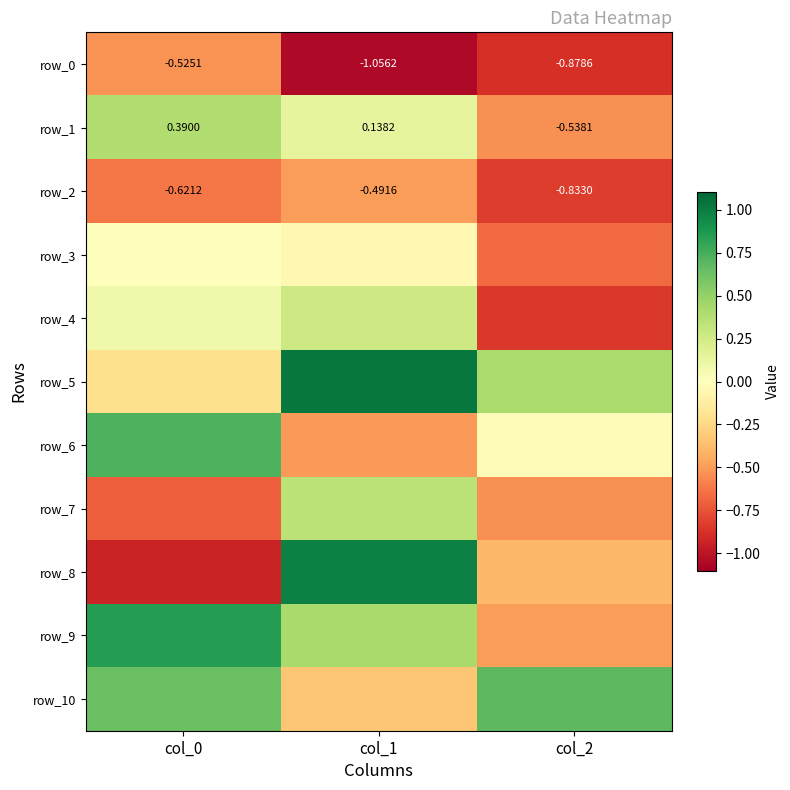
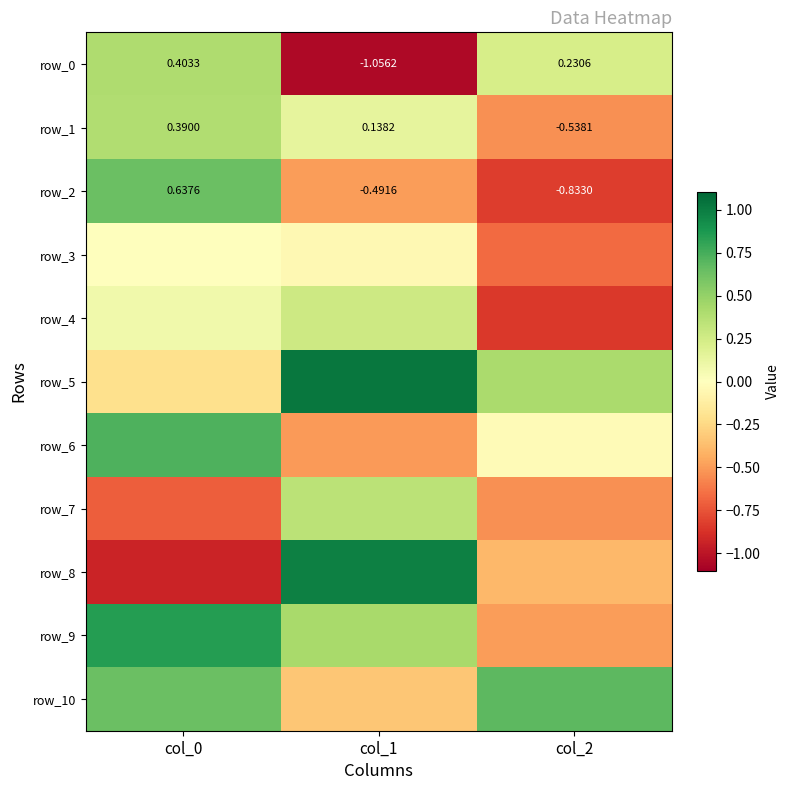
row_0, col_0: -0.5251 -> 0.4033
row_0, col_2: -0.8786 -> 0.2306
row_2, col_0: -0.6212 -> 0.6376
